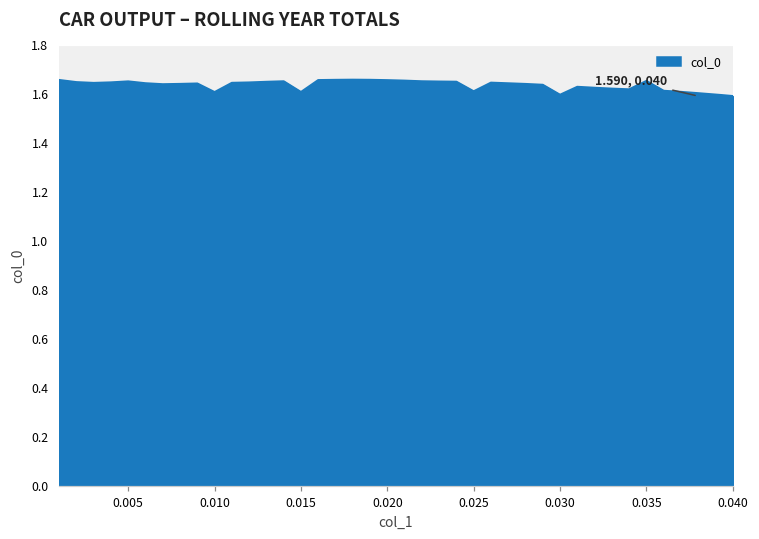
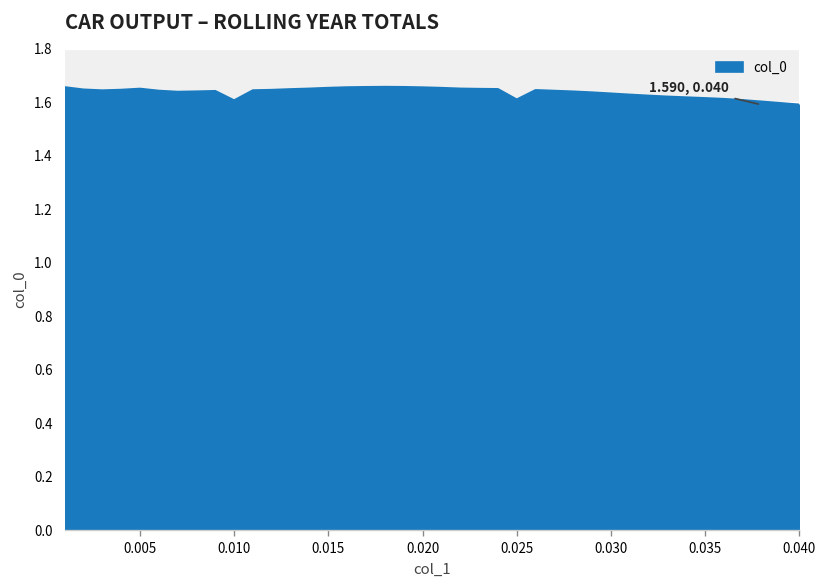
0.015: 1.61 -> 1.65
0.030: 1.60 -> 1.63
0.035: 1.65 -> 1.61
